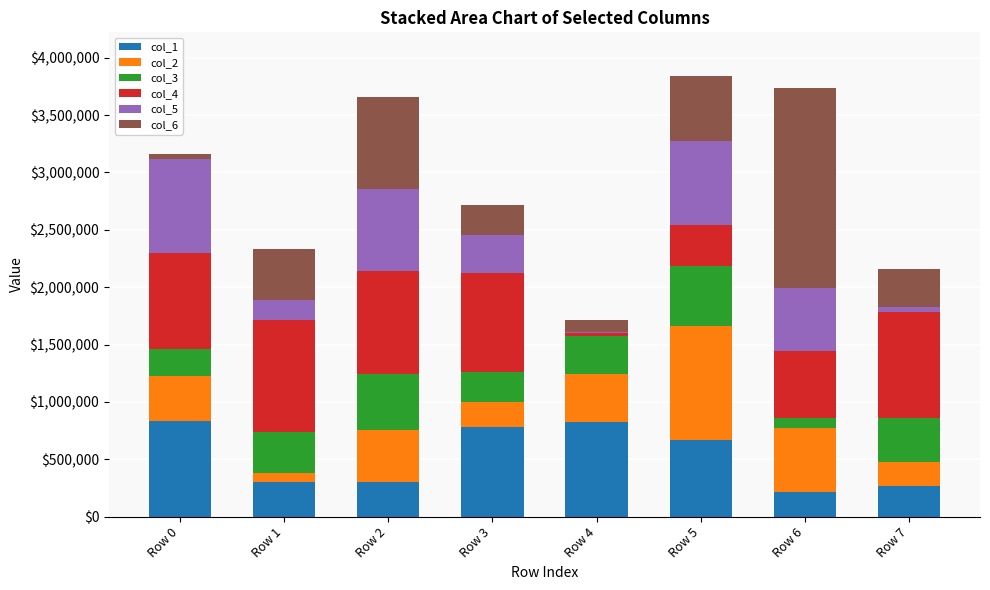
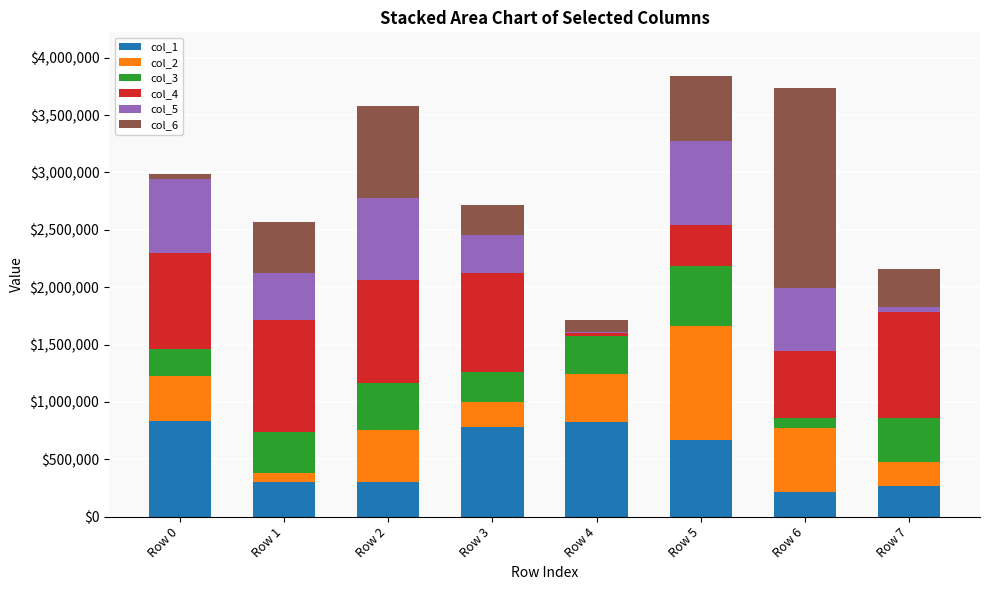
col_5, Row 0: $820,000 -> $640,000
col_5, Row 1: $180,000 -> $410,000
col_3, Row 2: $490,000 -> $410,000
